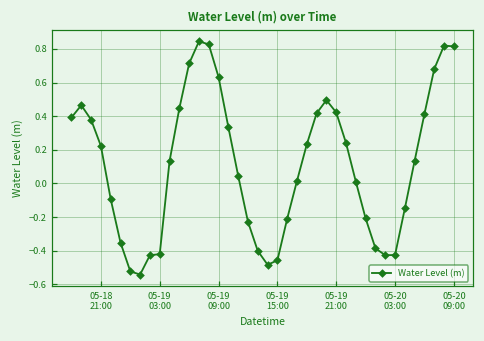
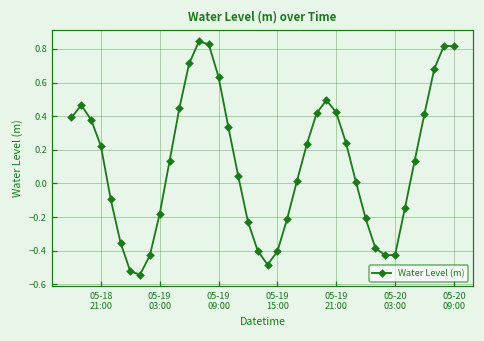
05-19 03:00: -0.42 -> -0.18
05-19 15:00: -0.46 -> -0.40
